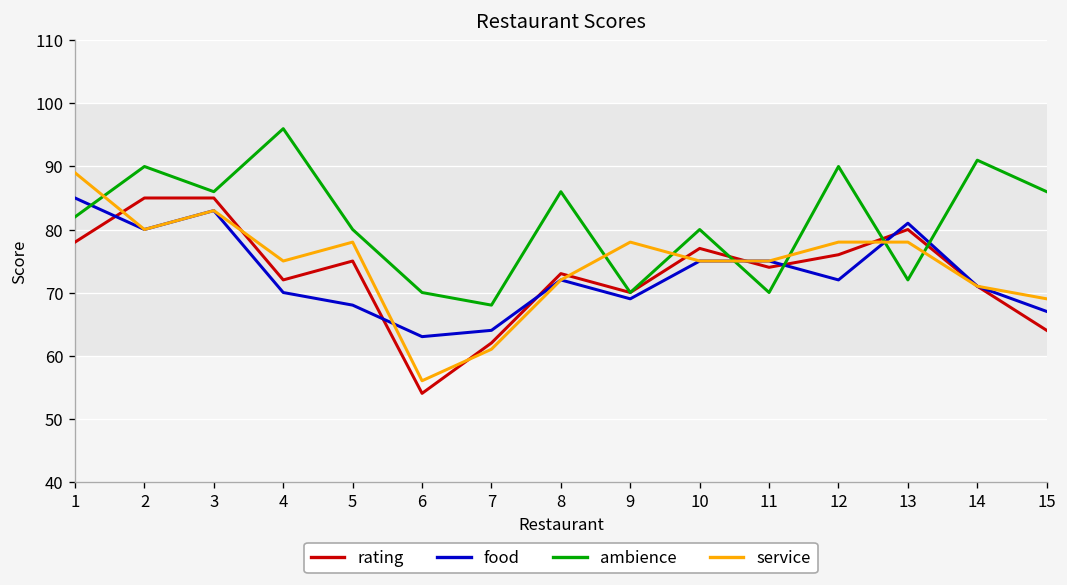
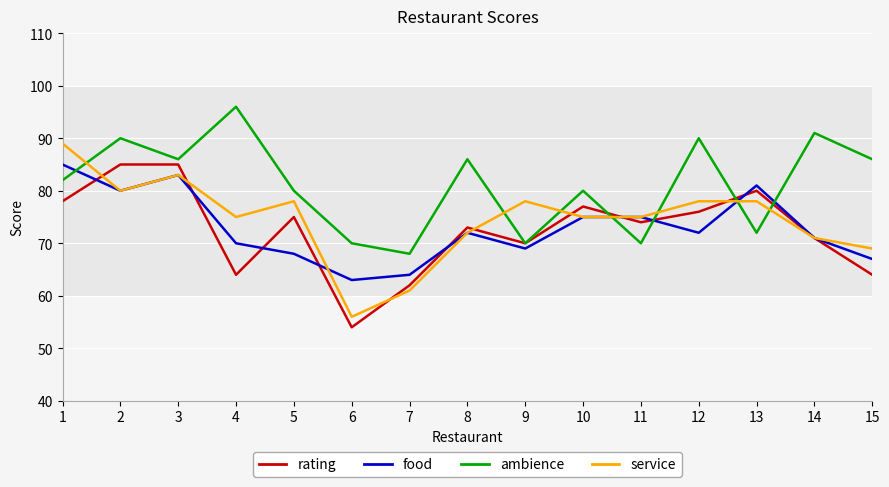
rating, 4: 72 -> 64
